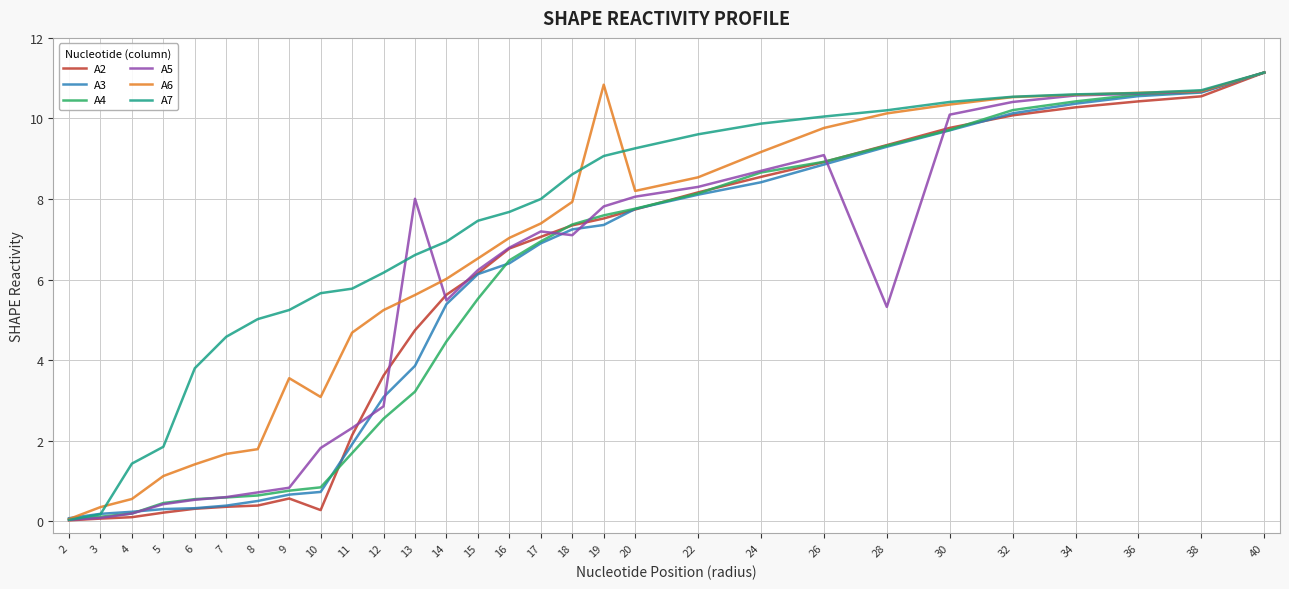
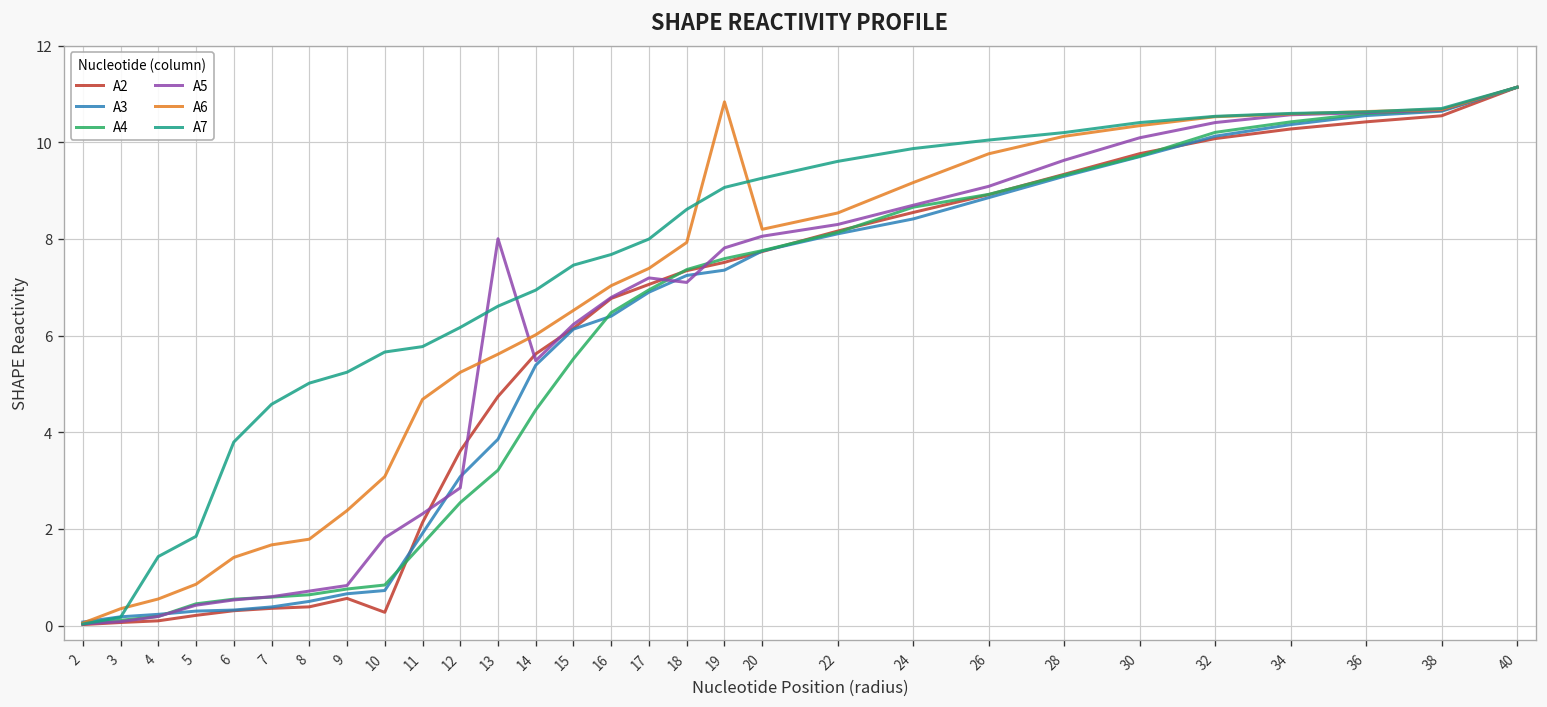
A6, 5: 1.1 -> 0.9
A6, 9: 3.6 -> 2.4
A5, 28: 5.3 -> 9.6
